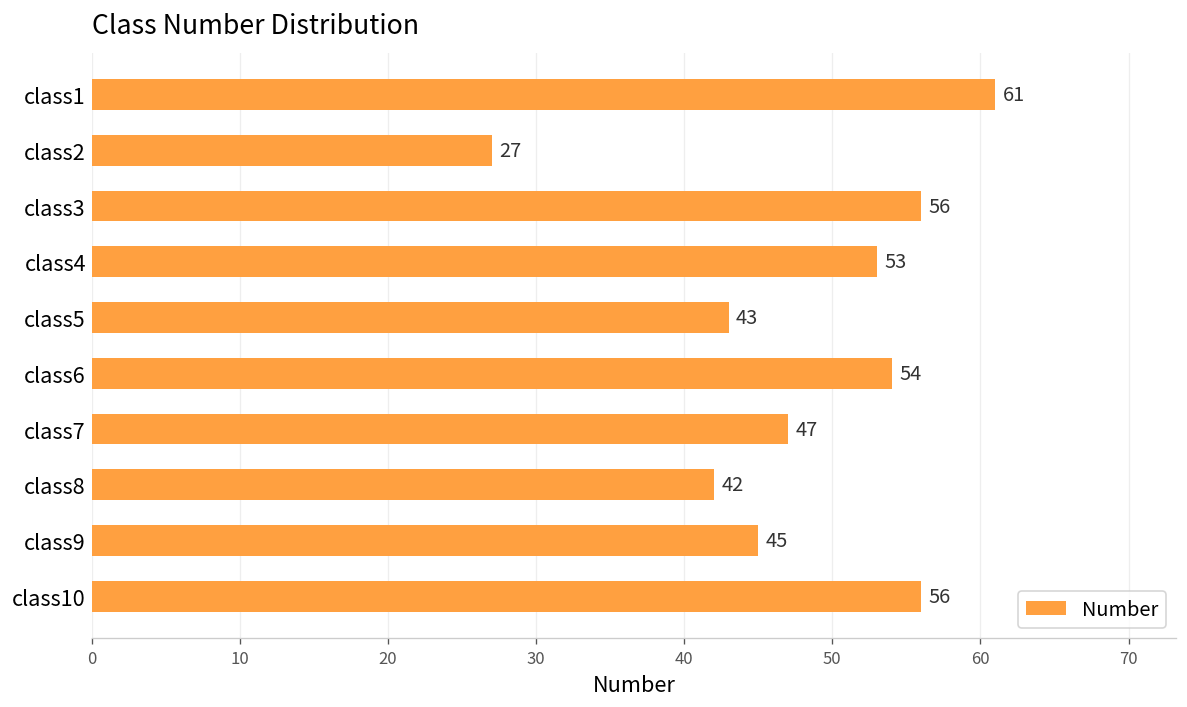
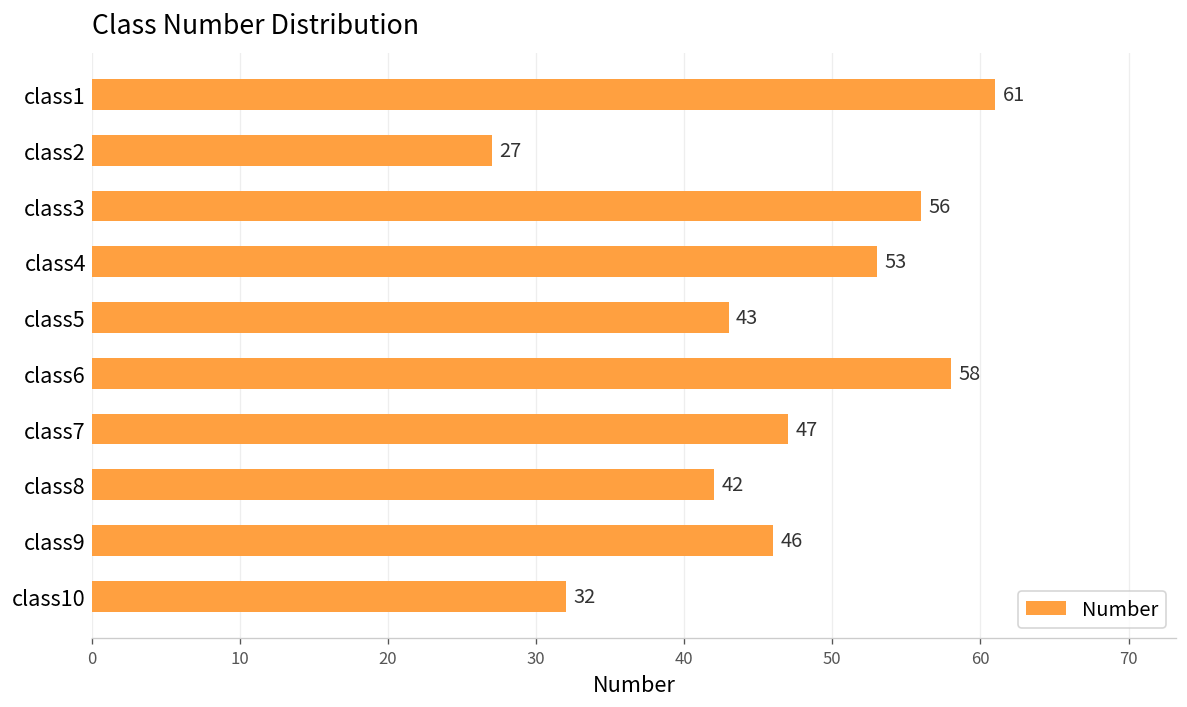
class6: 54 -> 58
class9: 45 -> 46
class10: 56 -> 32
